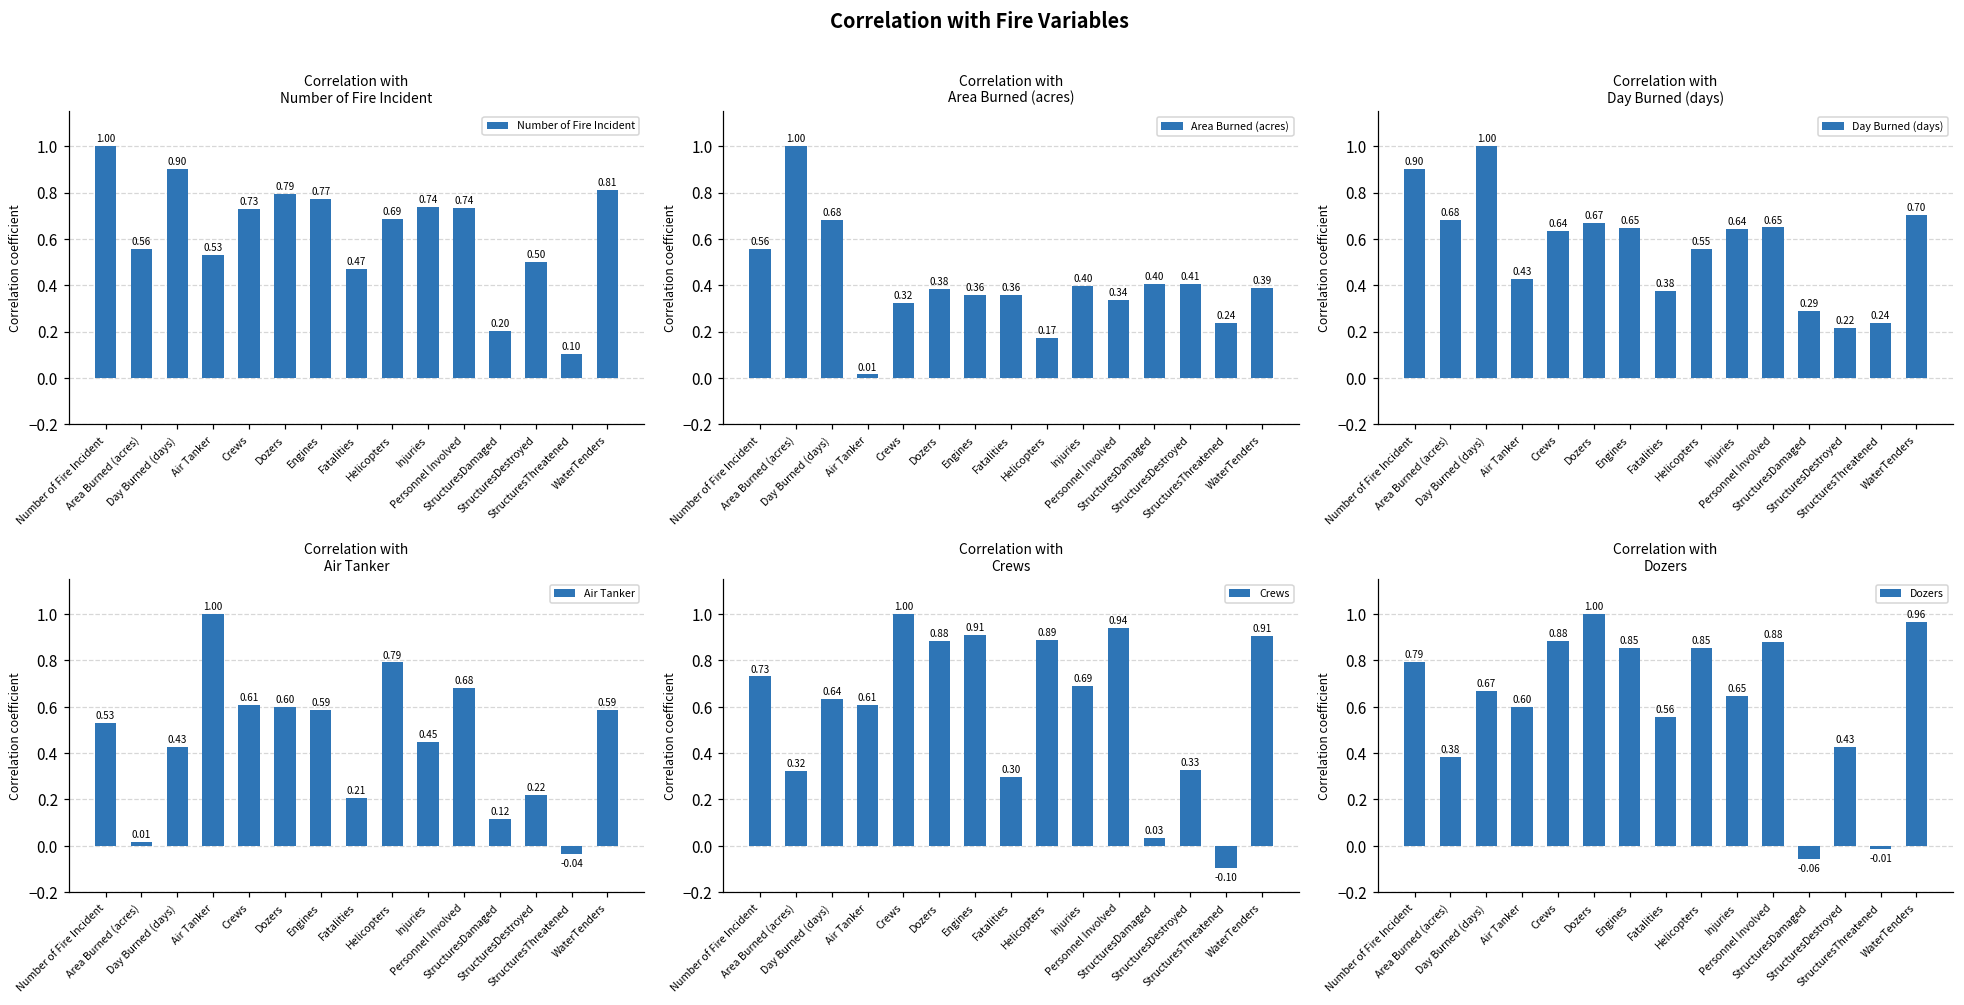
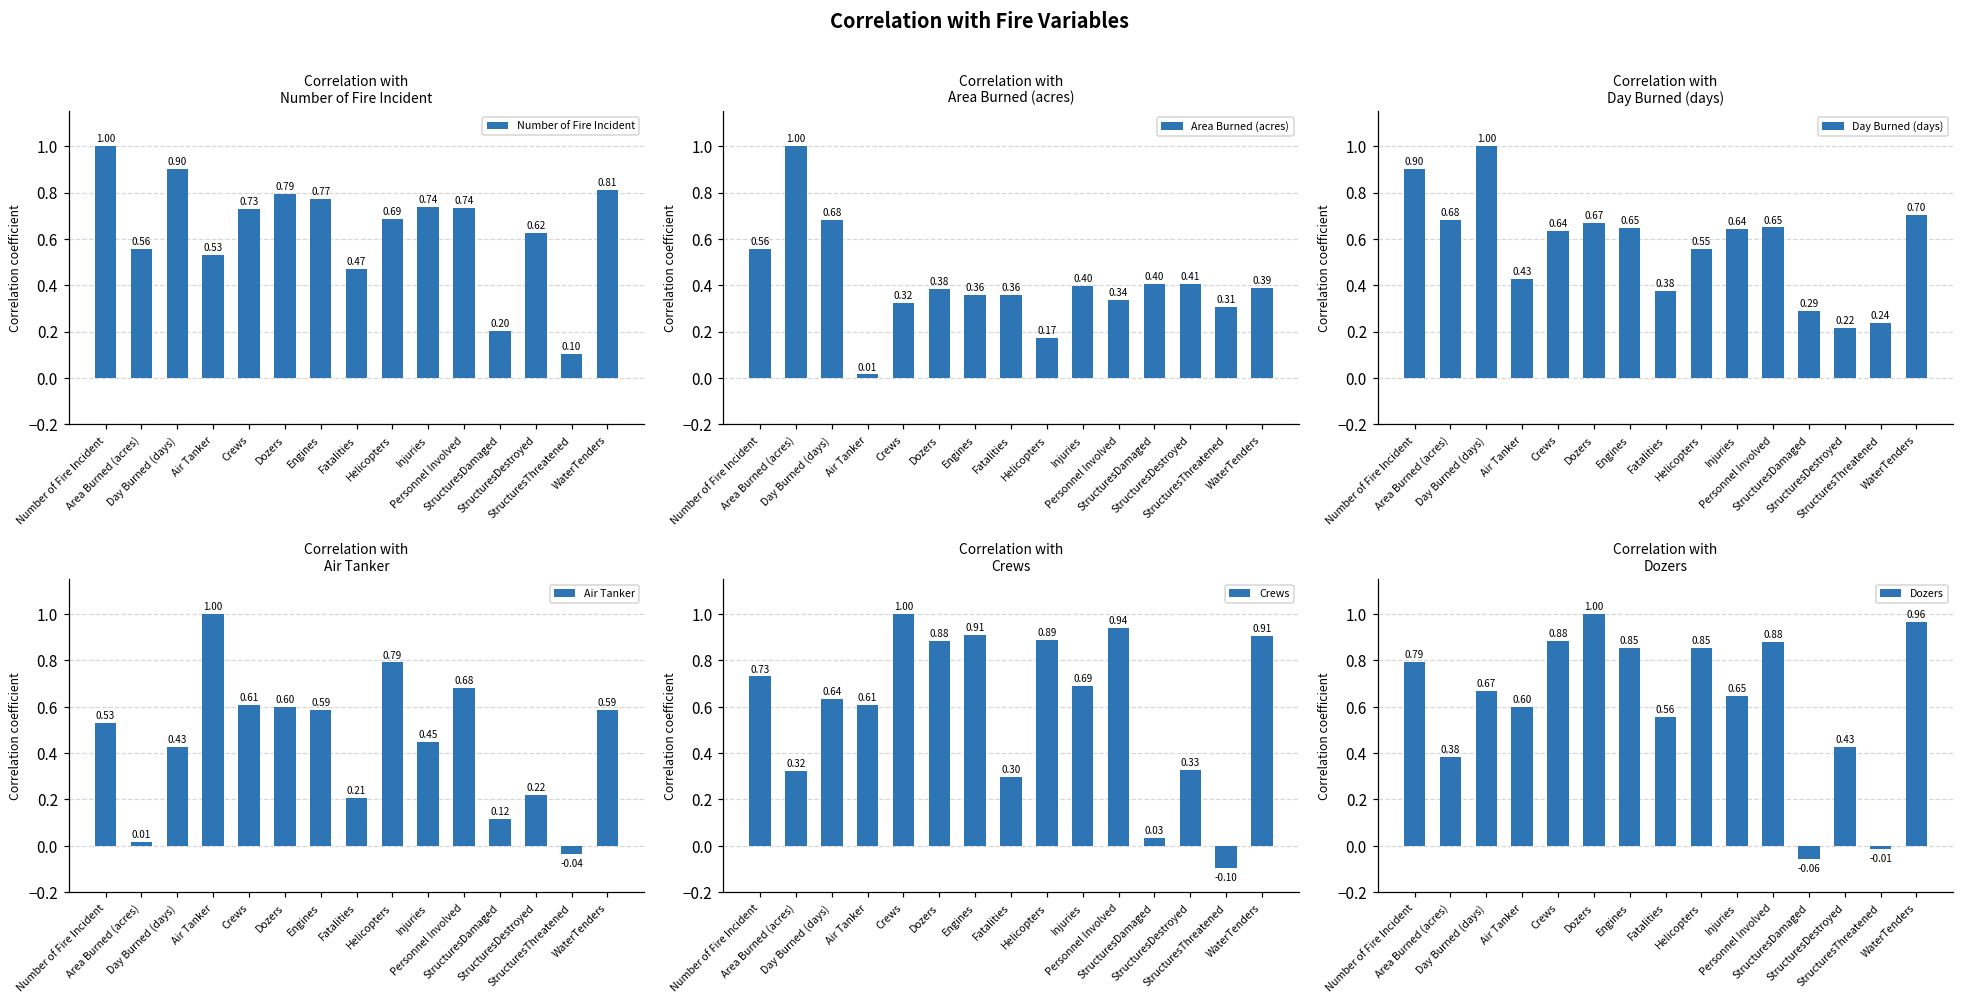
Correlation with Number of Fire Incident, StructuresDestroyed: 0.50 -> 0.62
Correlation with Area Burned (acres), StructuresThreatened: 0.24 -> 0.31
